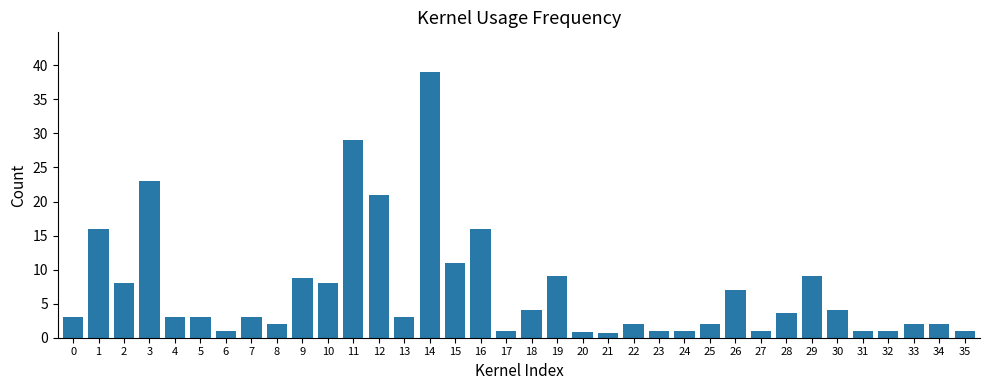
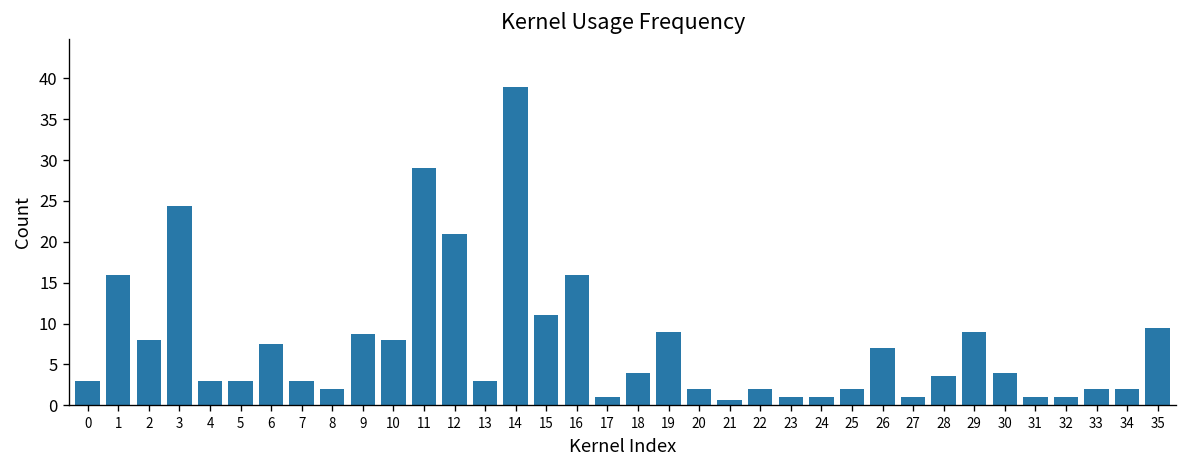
3: 23 -> 24
6: 1 -> 8
20: 1 -> 2
35: 1 -> 10
